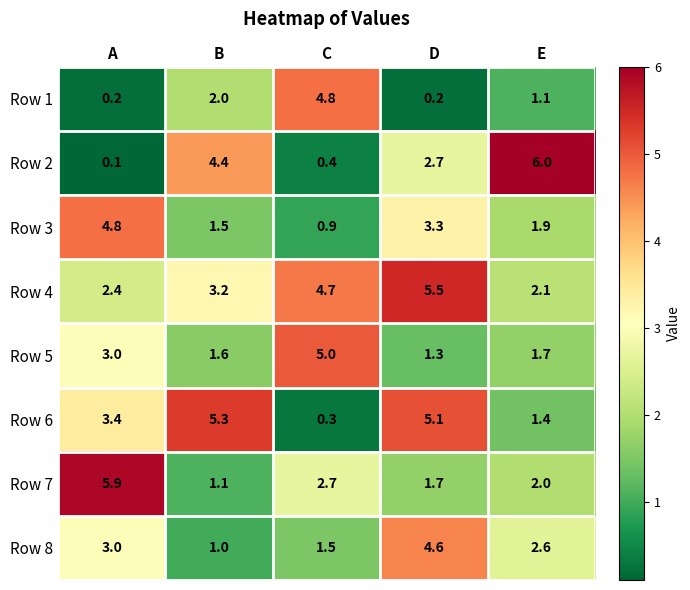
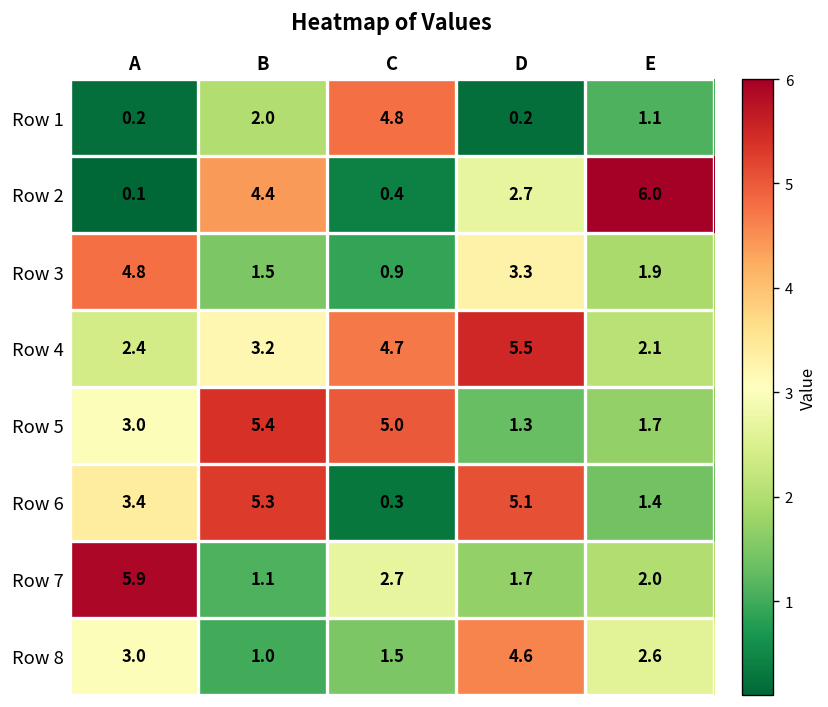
Row 5, B: 1.6 -> 5.4
